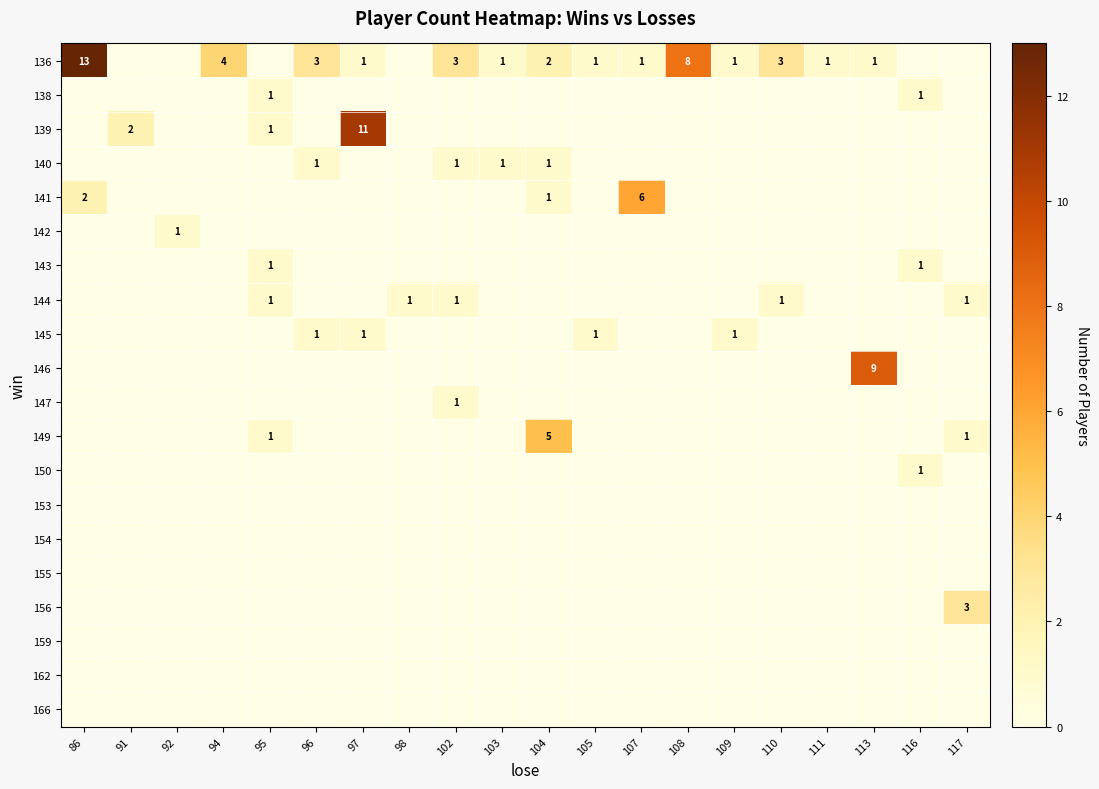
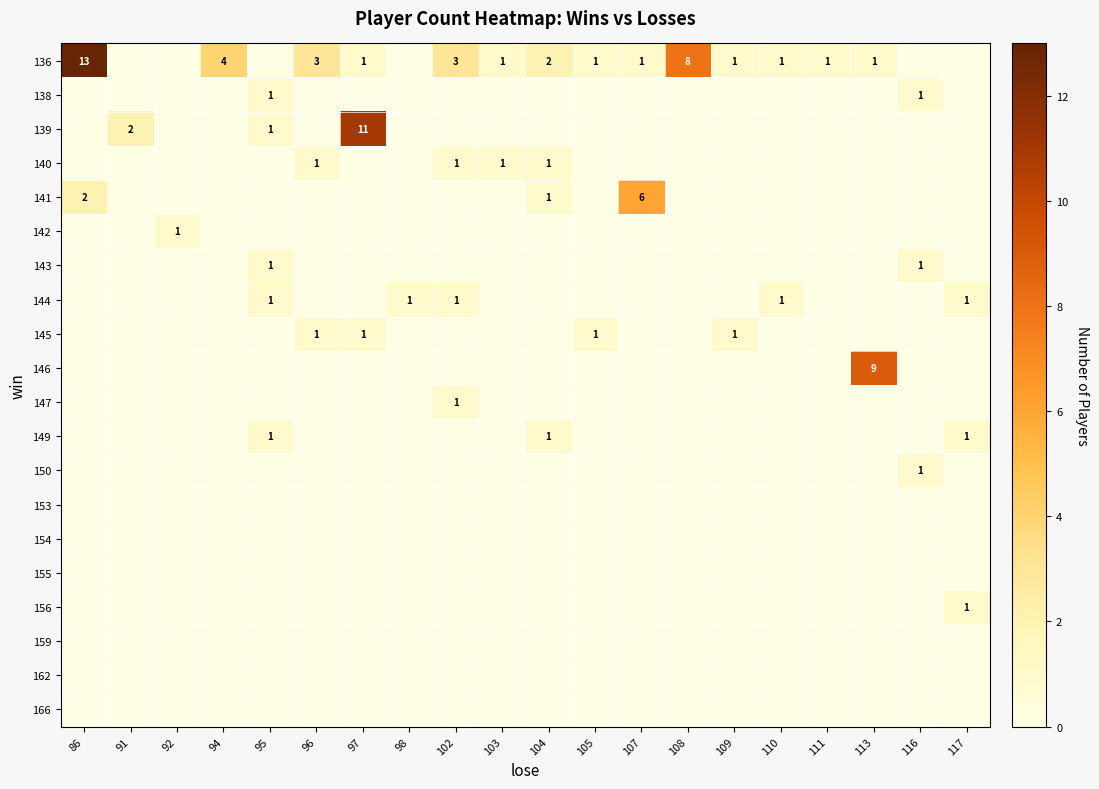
136, 110: 3 -> 1
149, 104: 5 -> 1
156, 117: 3 -> 1
